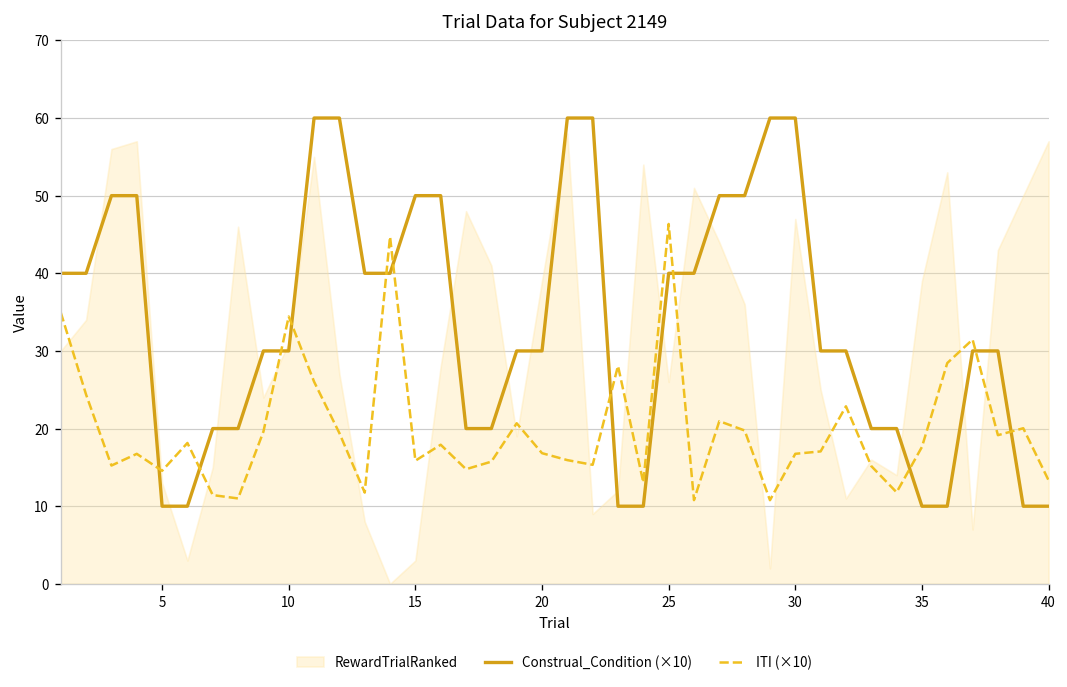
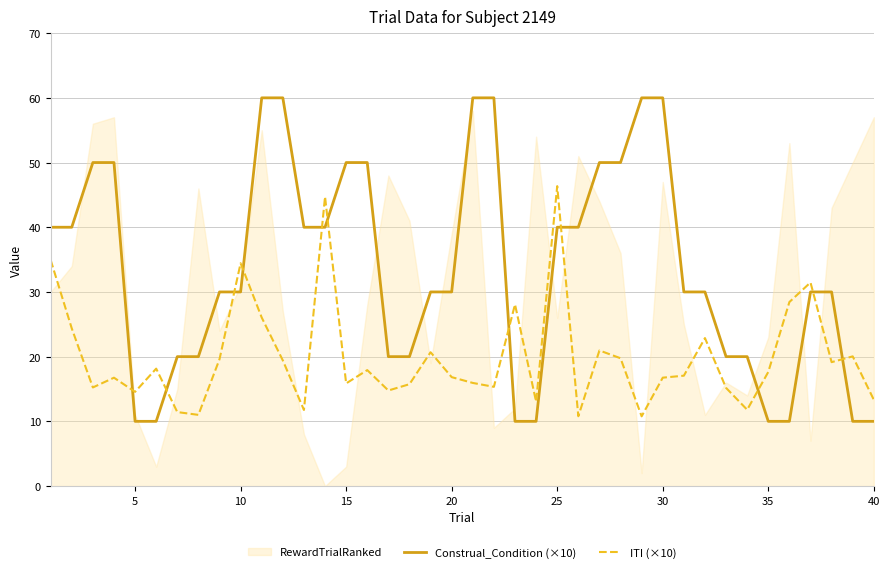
RewardTrialRanked, 5: 13 -> 11
RewardTrialRanked, 35: 39 -> 23
